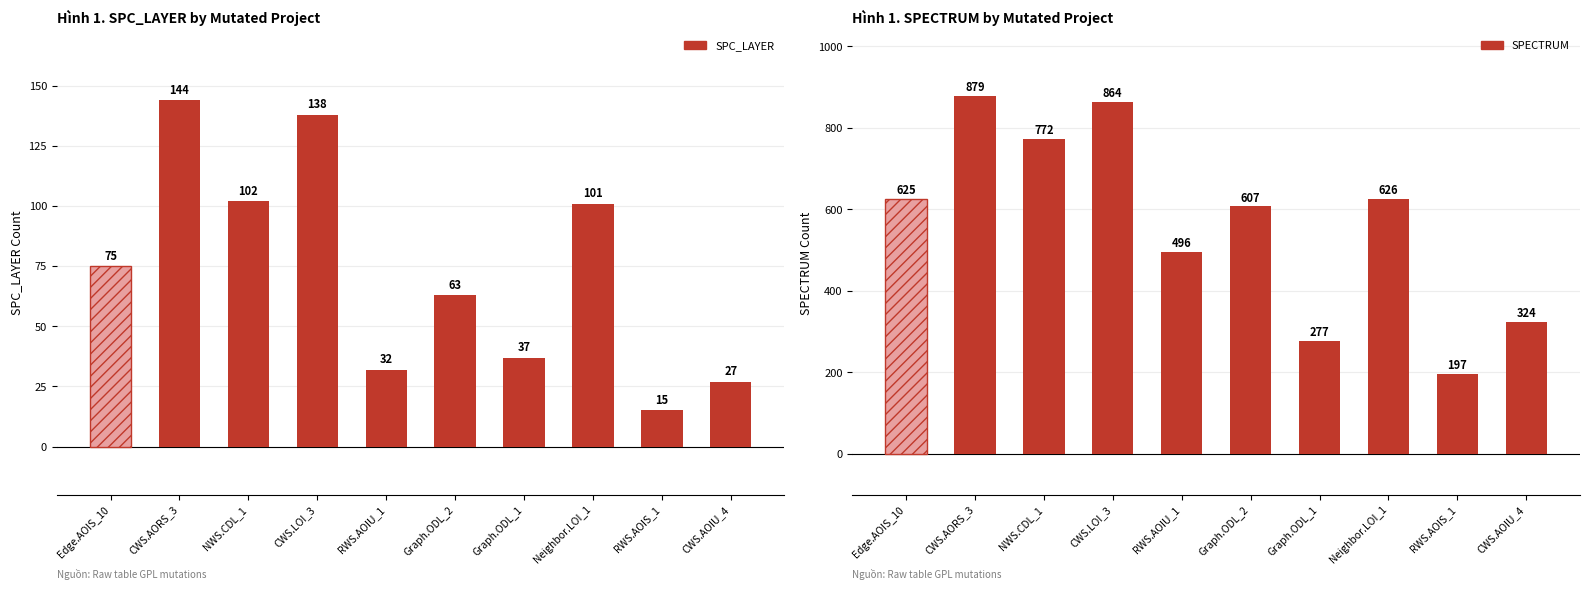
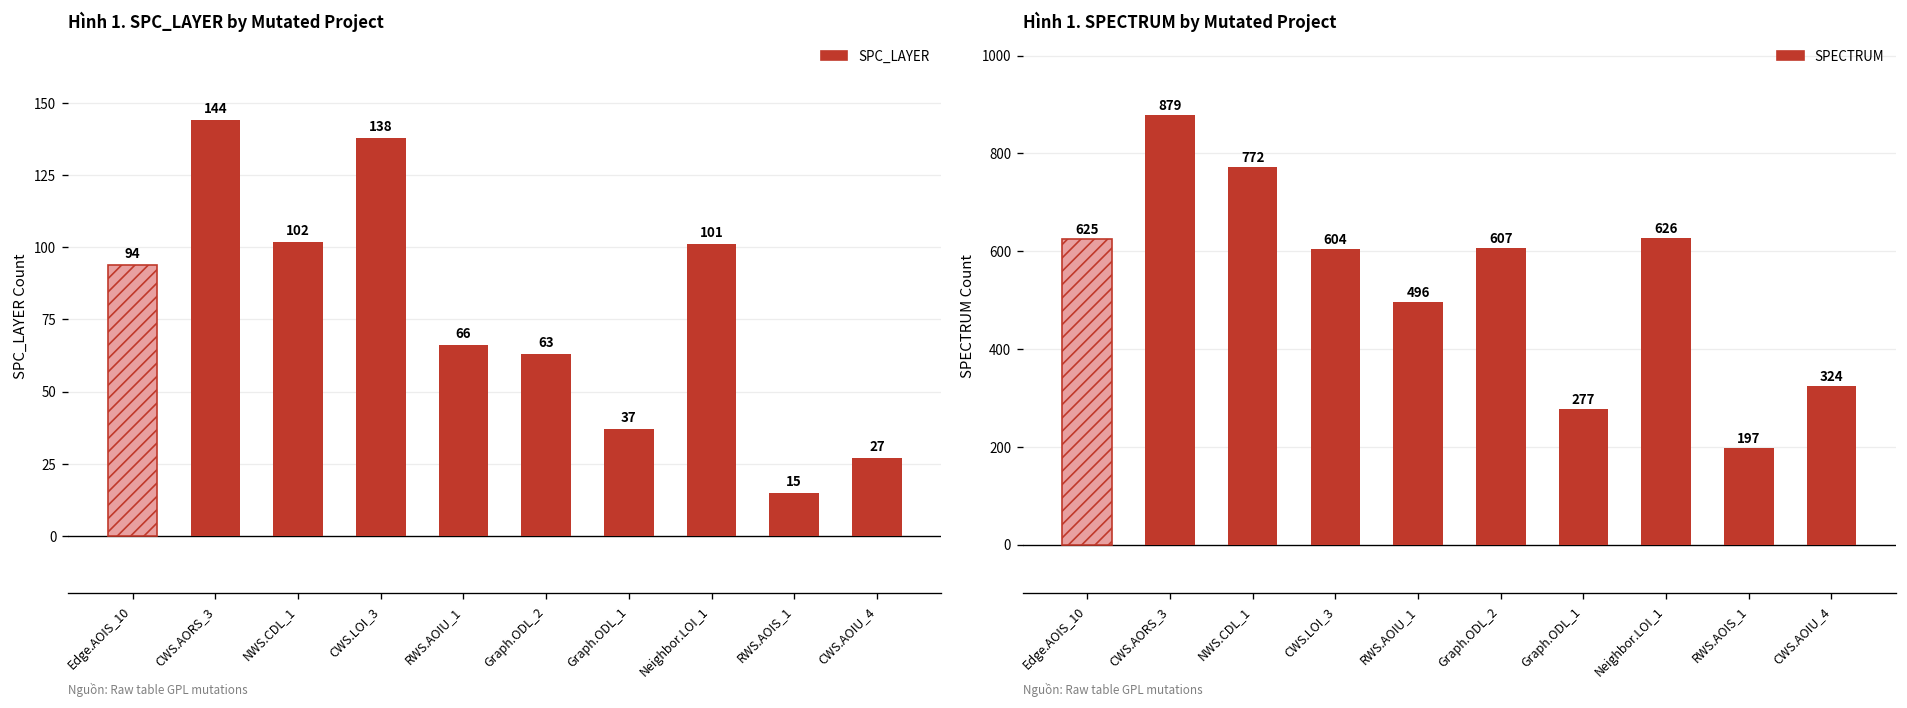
Hình 1. SPC_LAYER by Mutated Project, Edge.AOIS_10: 75 -> 94
Hình 1. SPC_LAYER by Mutated Project, RWS.AOIU_1: 32 -> 66
Hình 1. SPECTRUM by Mutated Project, CWS.LOI_3: 864 -> 604
